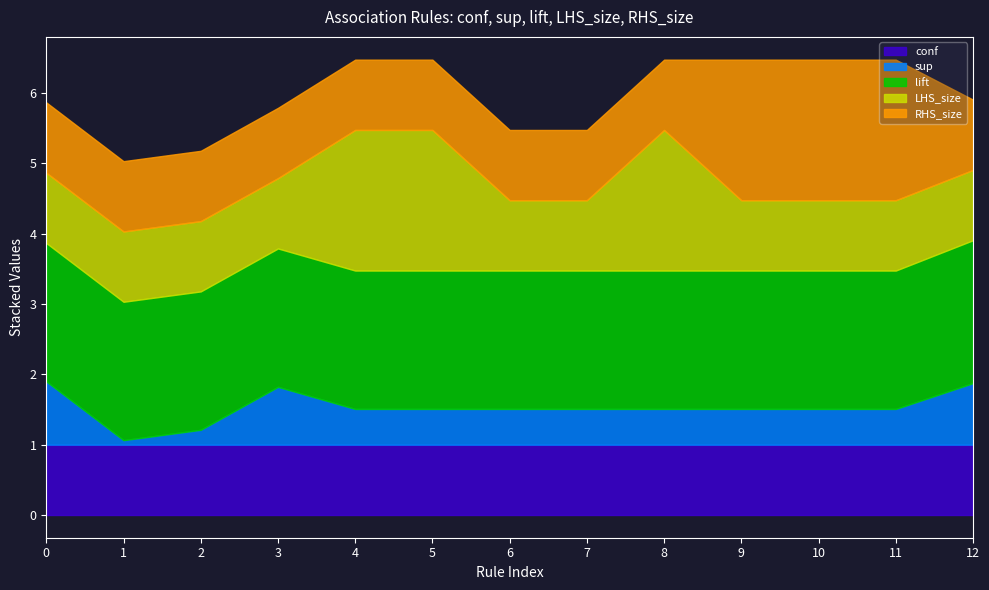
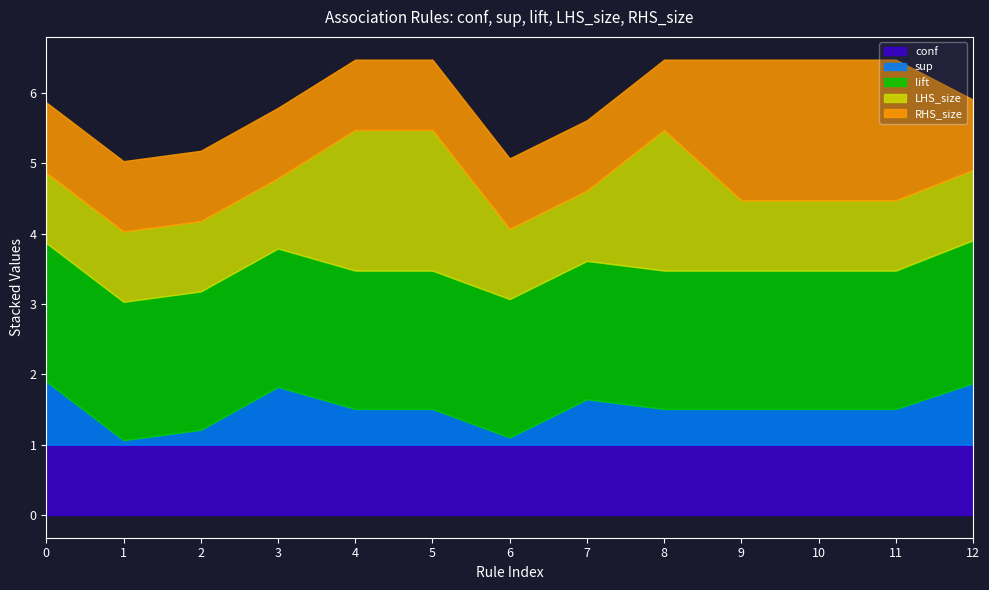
sup, 6: 0.5 -> 0.1
sup, 7: 0.5 -> 0.6
